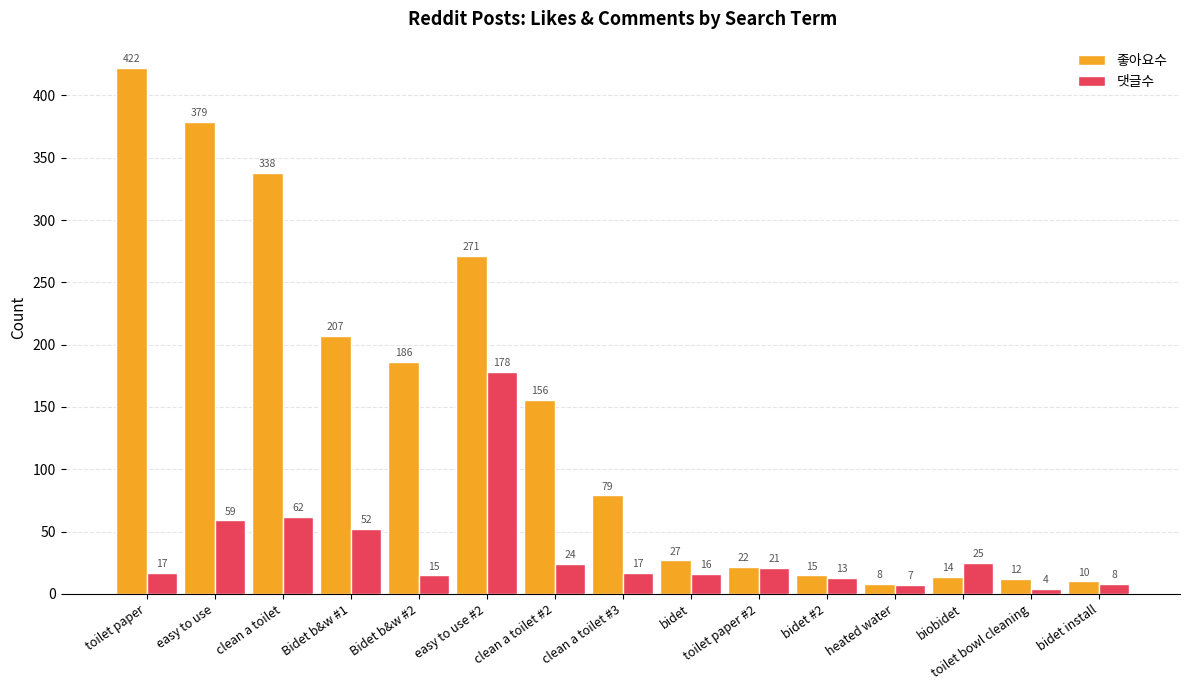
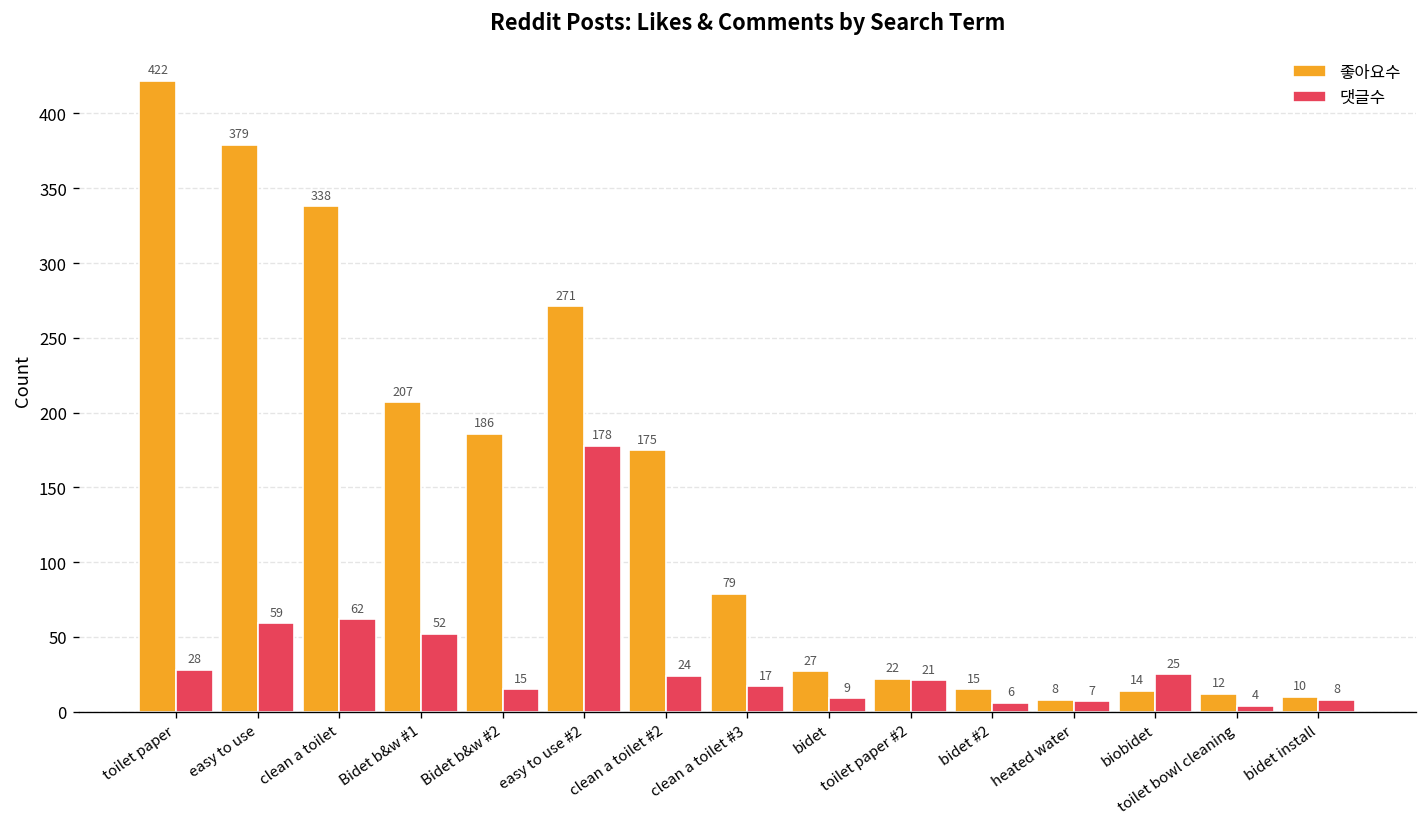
댓글수, toilet paper: 17 -> 28
좋아요수, clean a toilet #2: 156 -> 175
댓글수, bidet: 16 -> 9
댓글수, bidet #2: 13 -> 6
